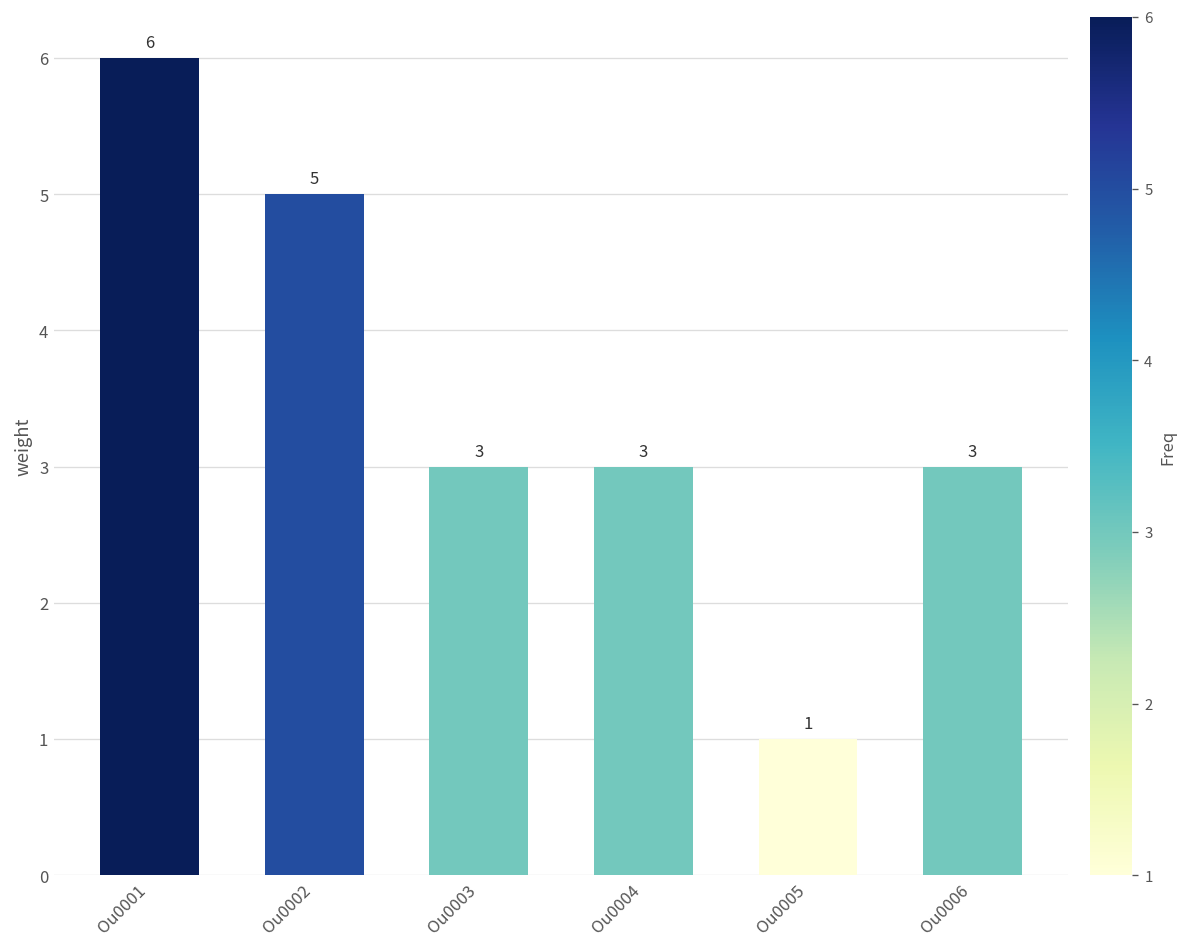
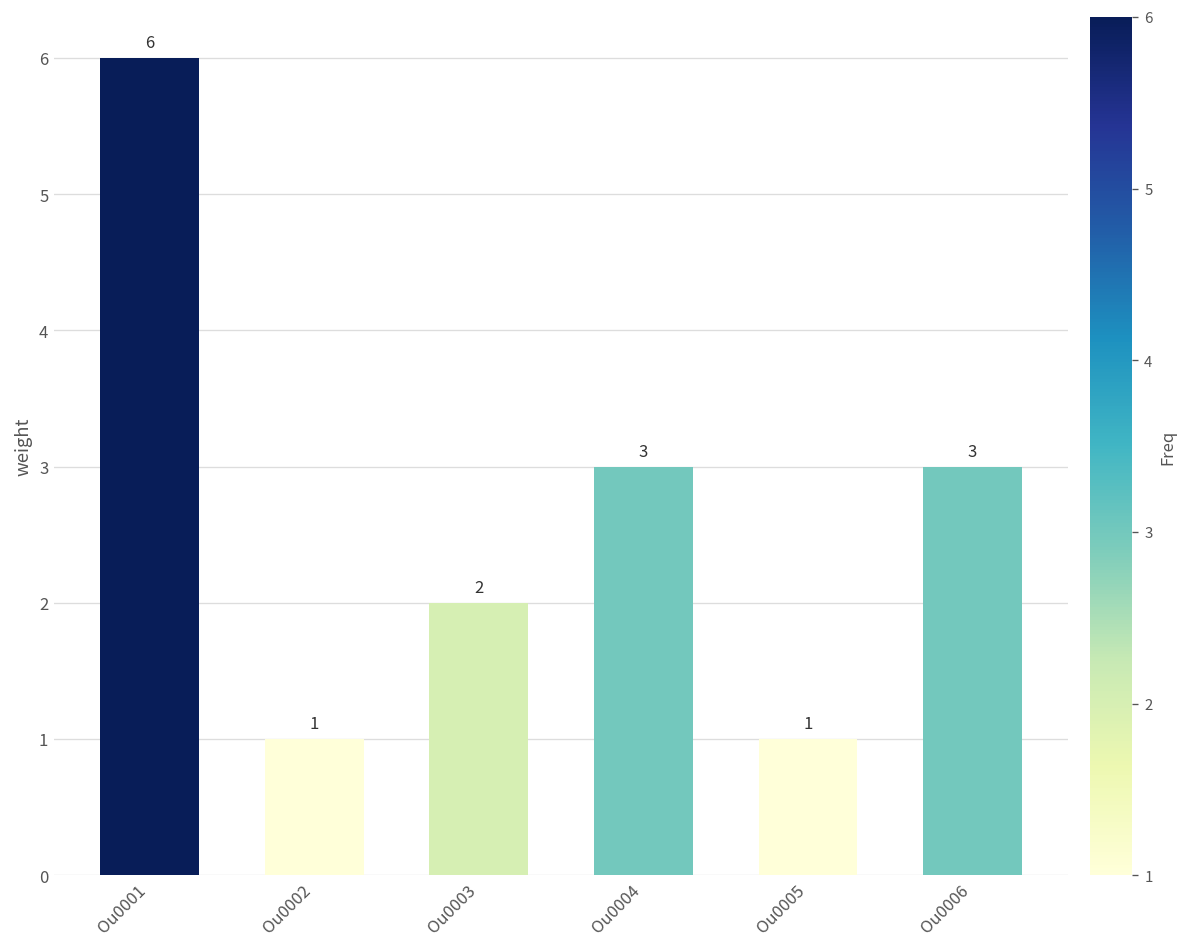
Ou0002: 5 -> 1
Ou0003: 3 -> 2
